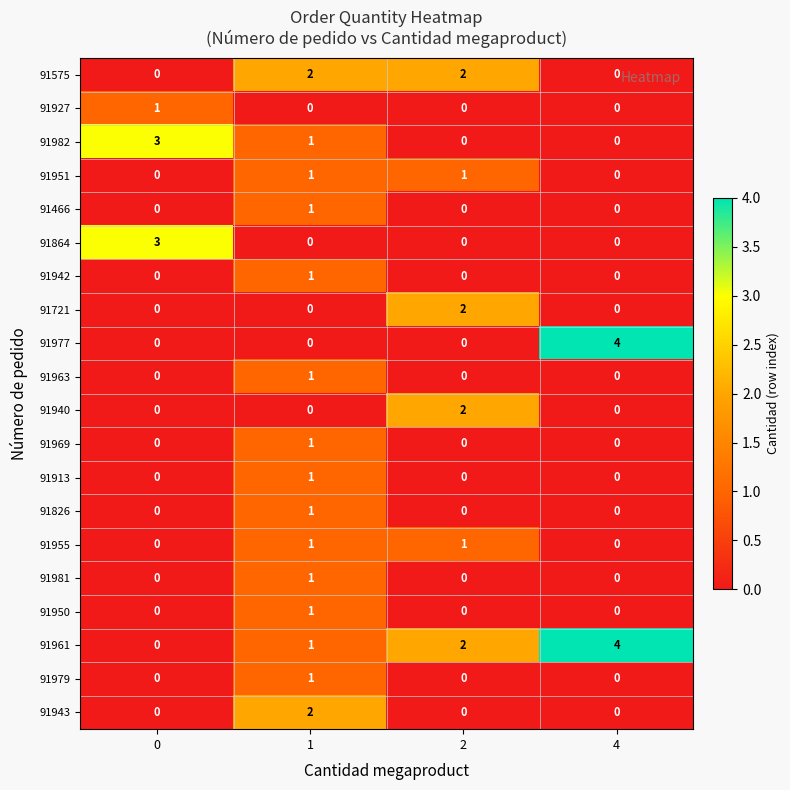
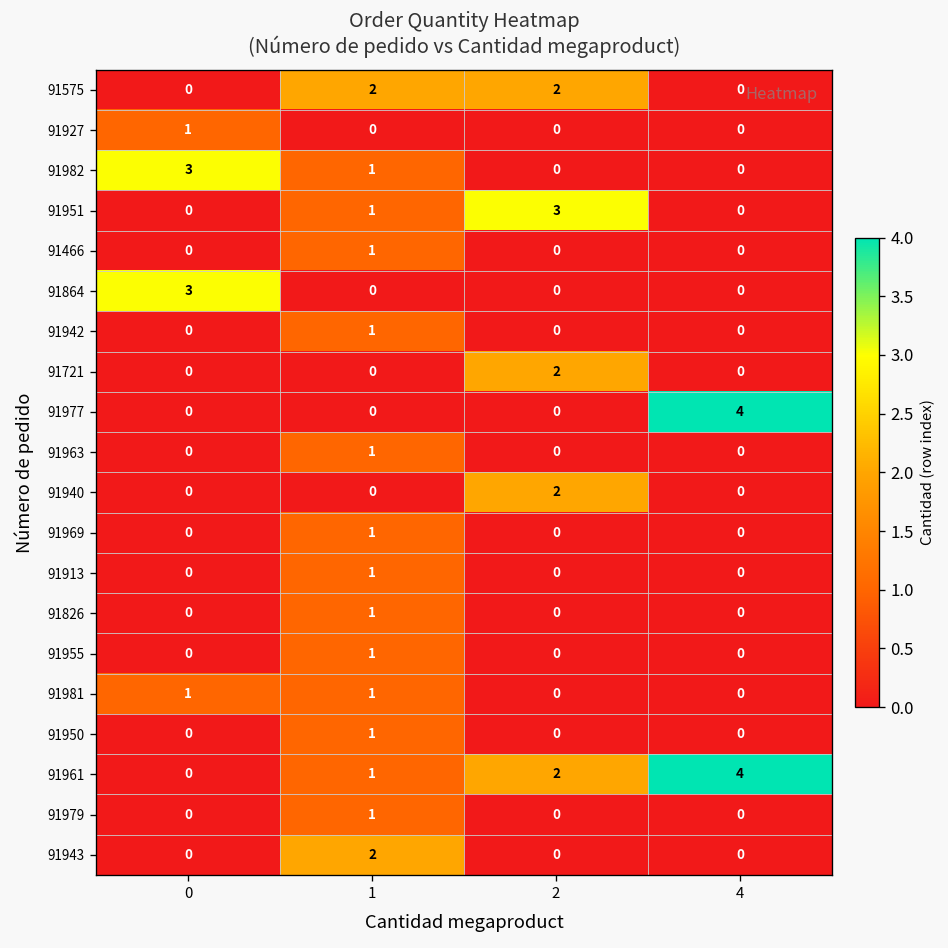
91951, 2: 1 -> 3
91955, 2: 1 -> 0
91981, 0: 0 -> 1
